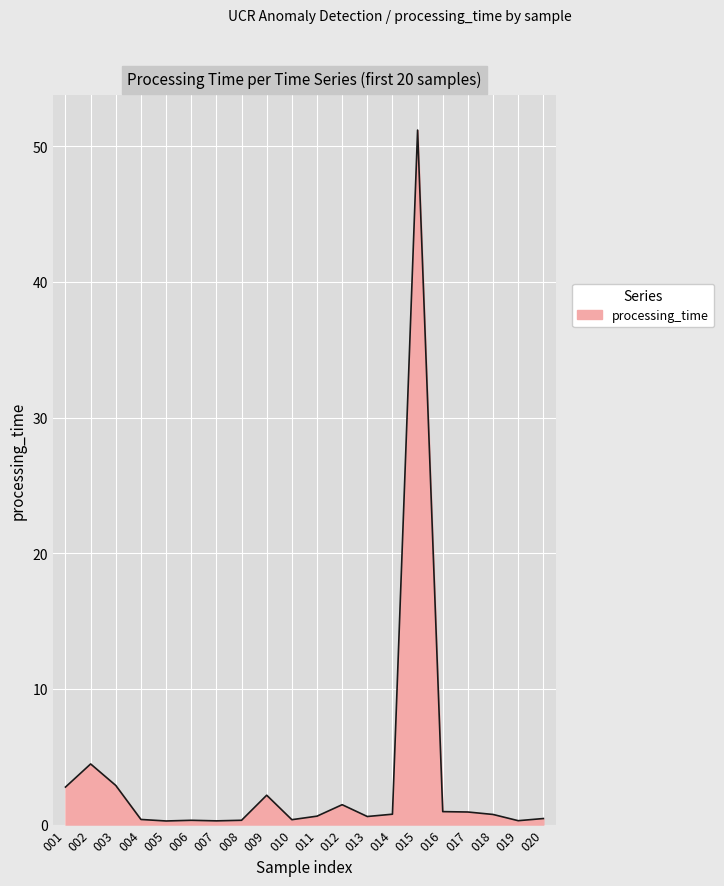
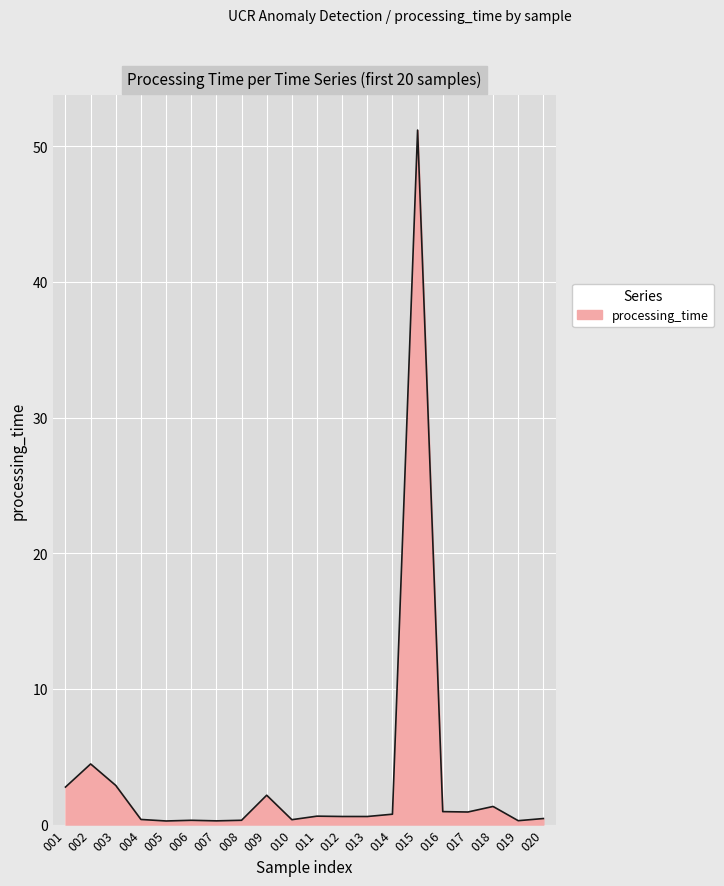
012: 1.5 -> 0.6
018: 0.7 -> 1.3
